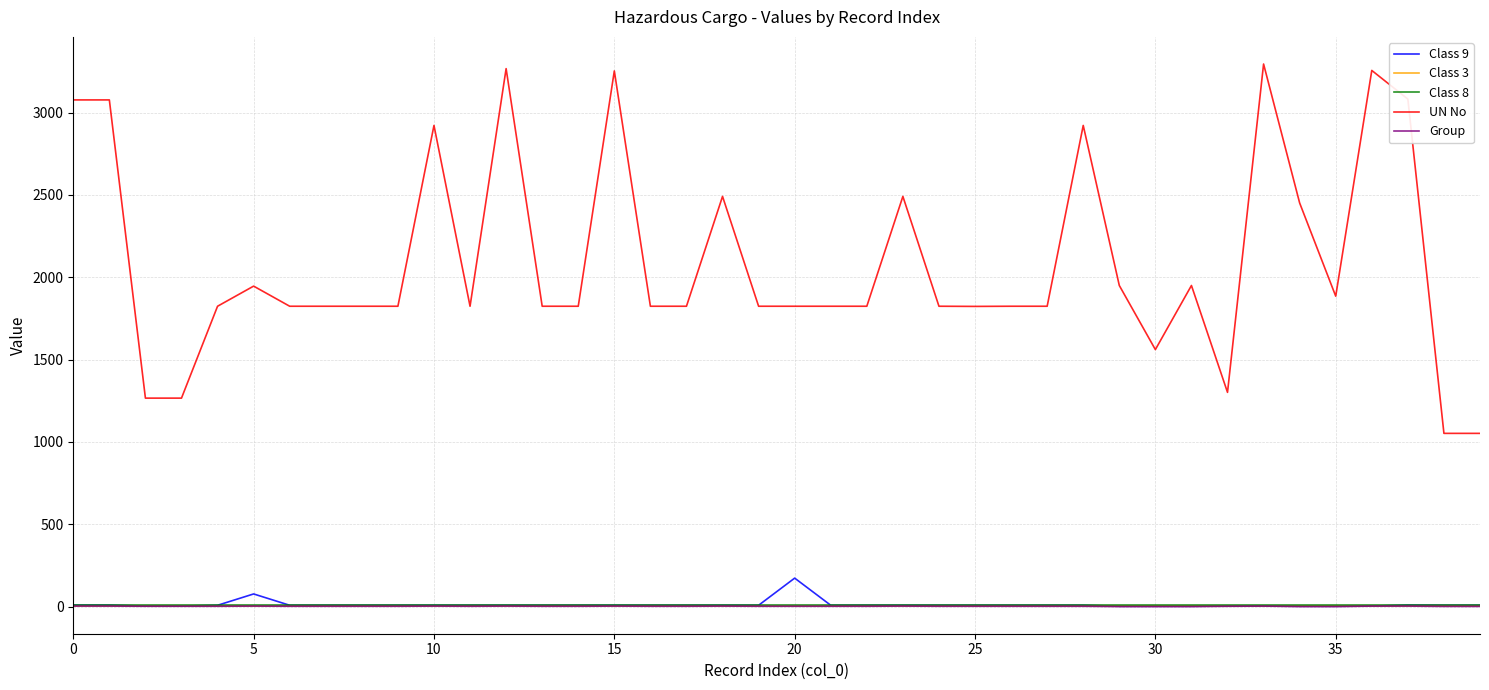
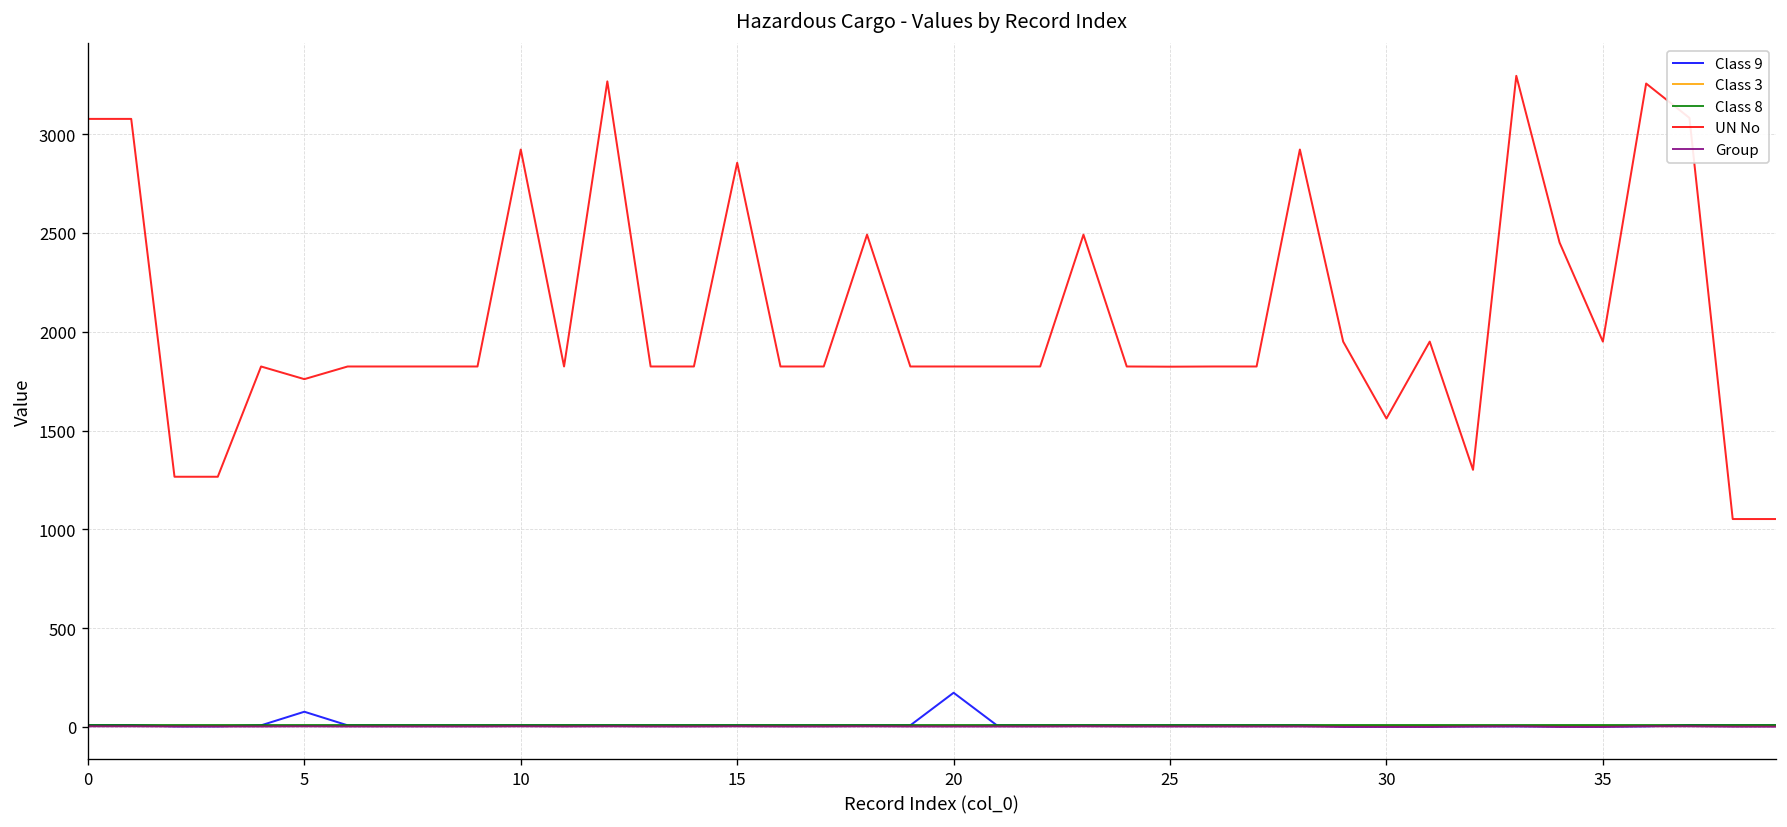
UN No, 5: 1950 -> 1760
UN No, 15: 3250 -> 2860
UN No, 35: 1890 -> 1950
